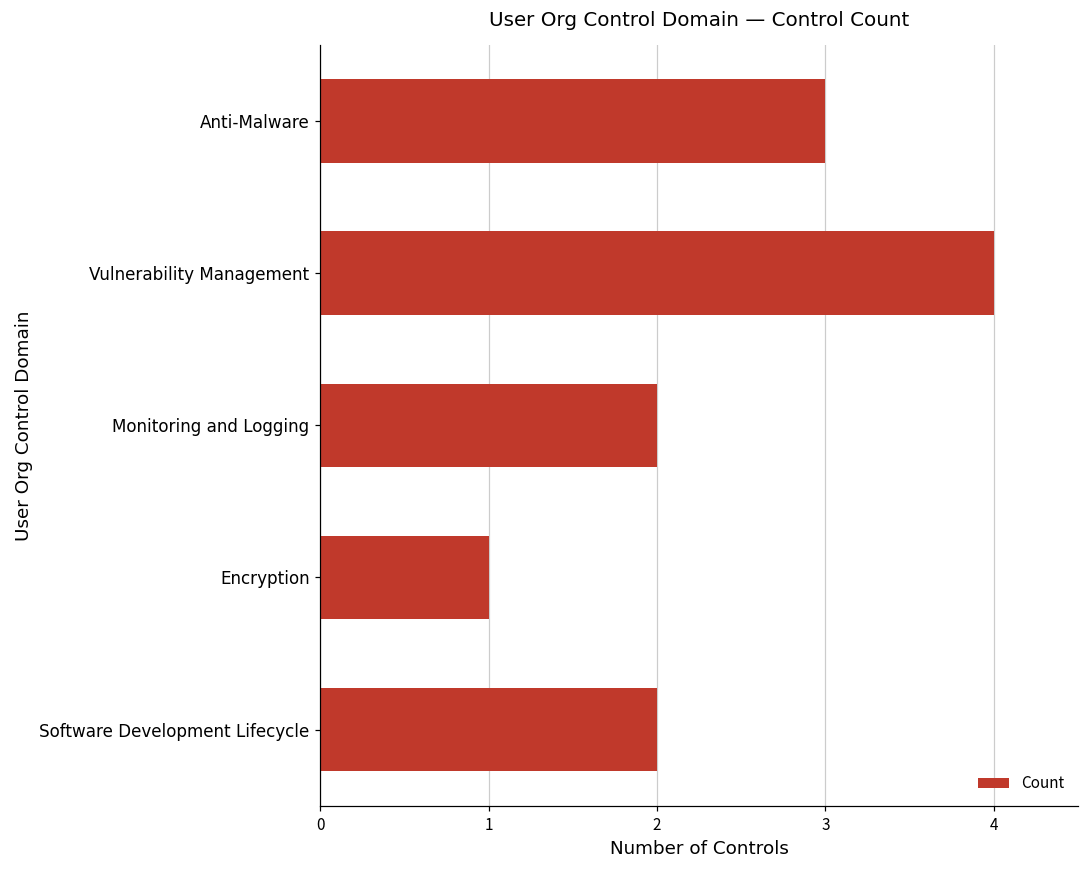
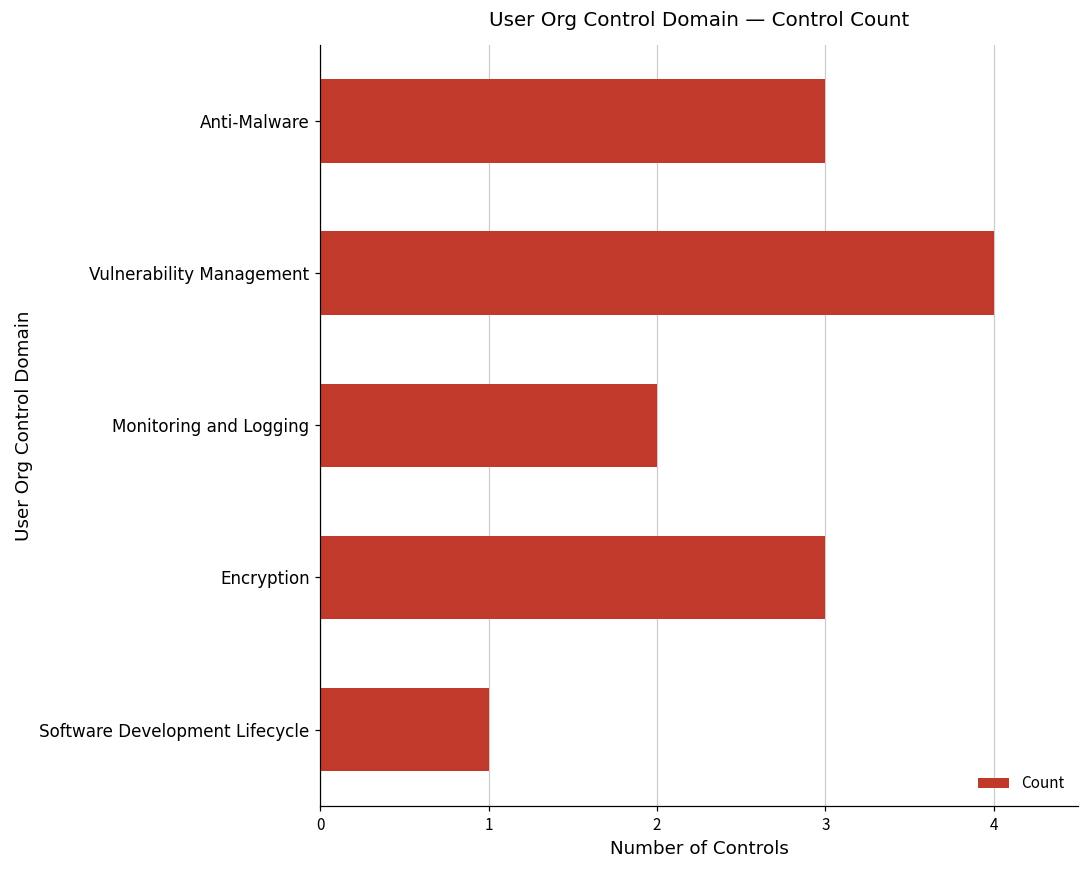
Encryption: 1 -> 3
Software Development Lifecycle: 2 -> 1
